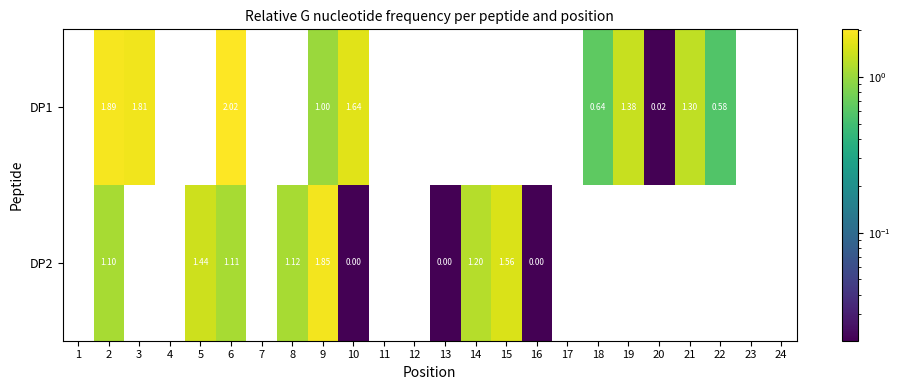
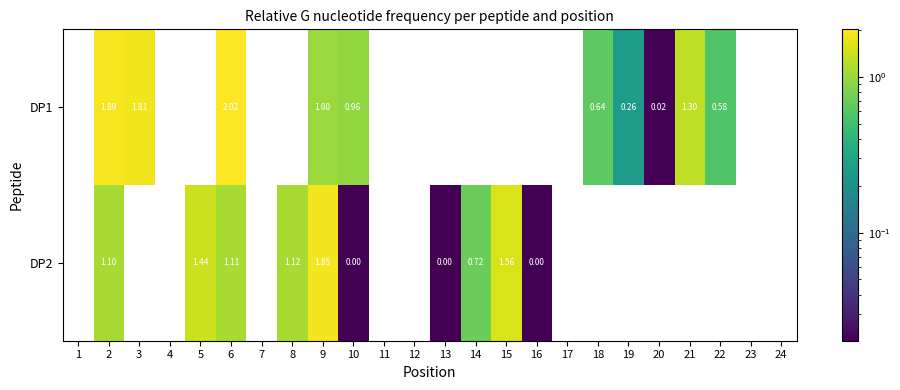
DP1, 10: 1.64 -> 0.96
DP1, 19: 1.38 -> 0.26
DP2, 14: 1.20 -> 0.72
